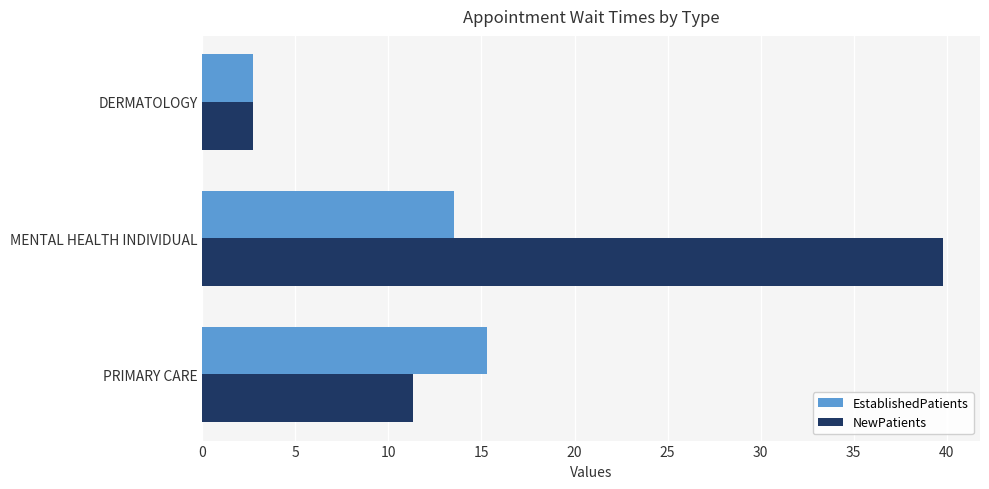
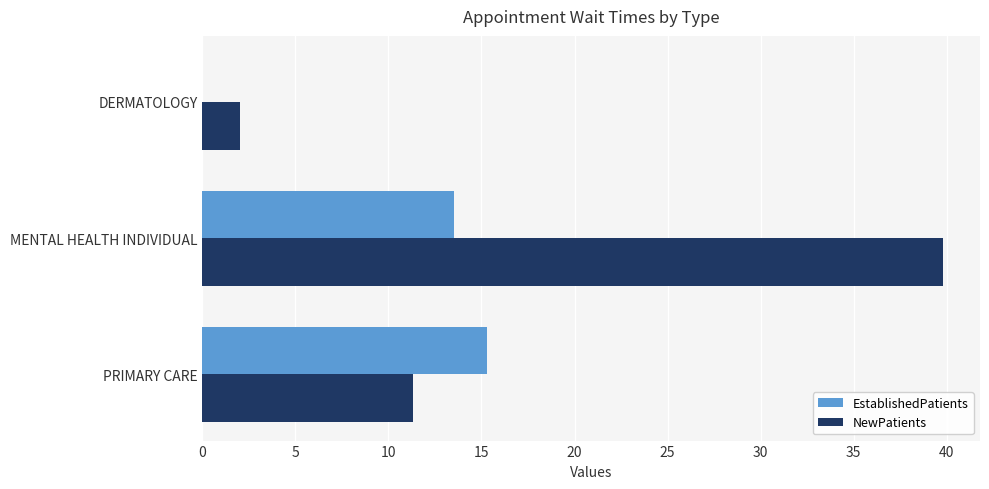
EstablishedPatients, DERMATOLOGY: 2.7 -> 0.0
NewPatients, DERMATOLOGY: 2.7 -> 2.0
